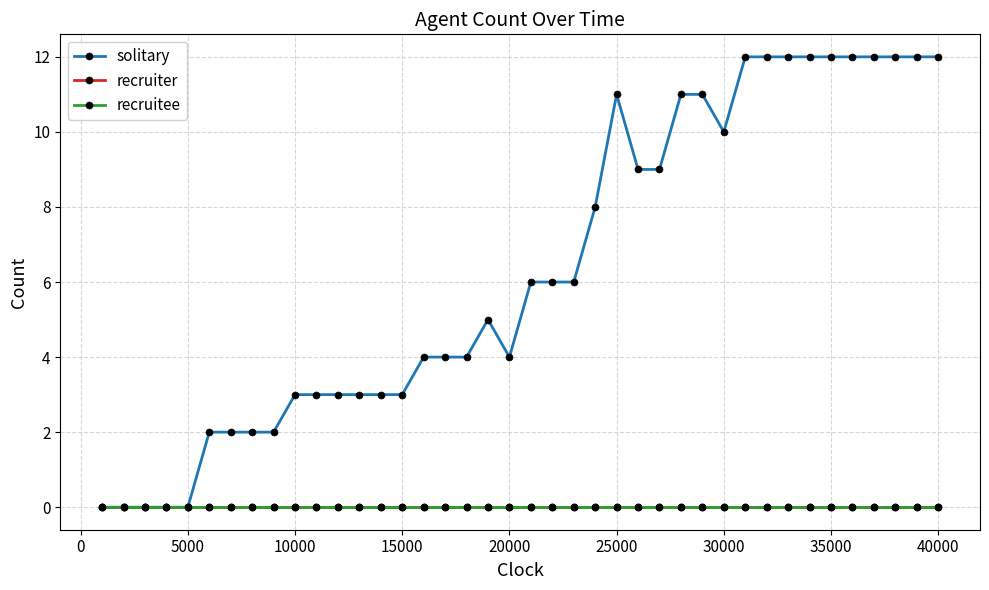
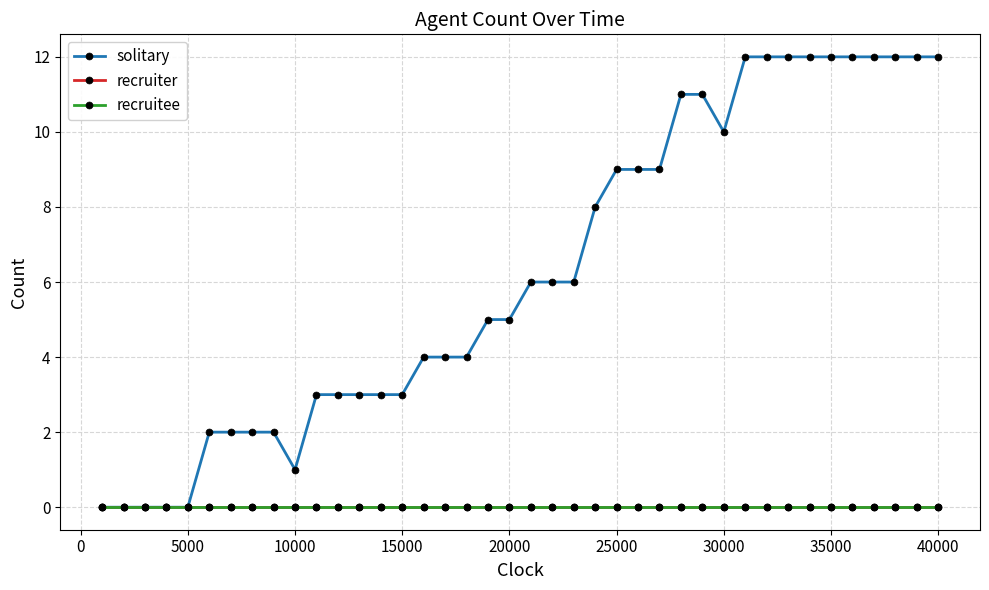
solitary, 10000: 3 -> 1
solitary, 20000: 4 -> 5
solitary, 25000: 11 -> 9
